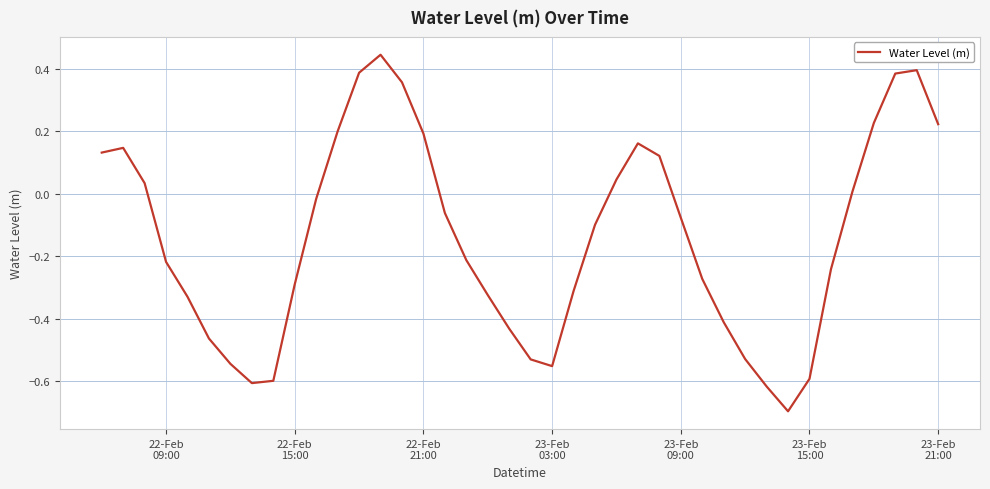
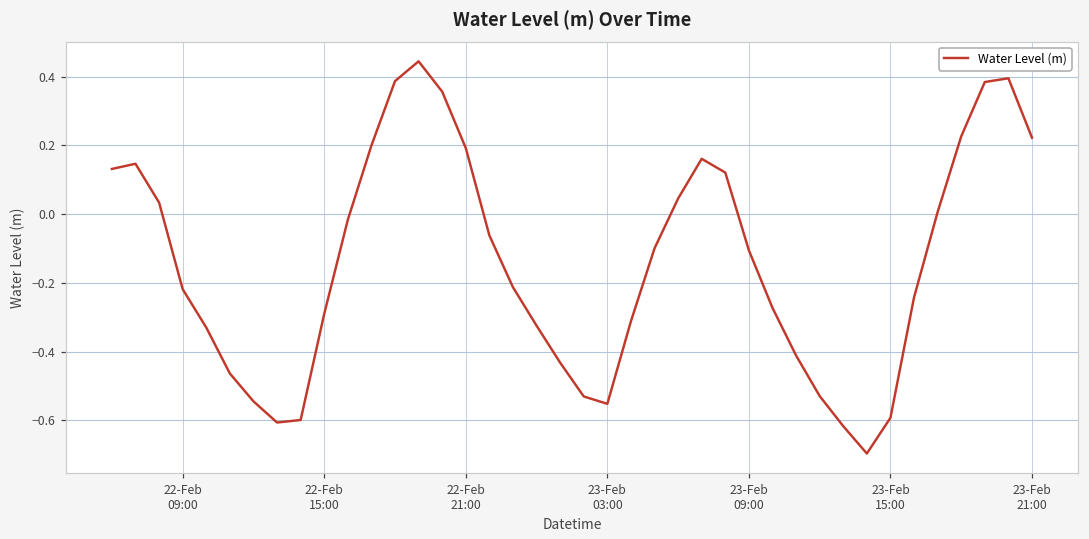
23-Feb 09:00: -0.08 -> -0.11
